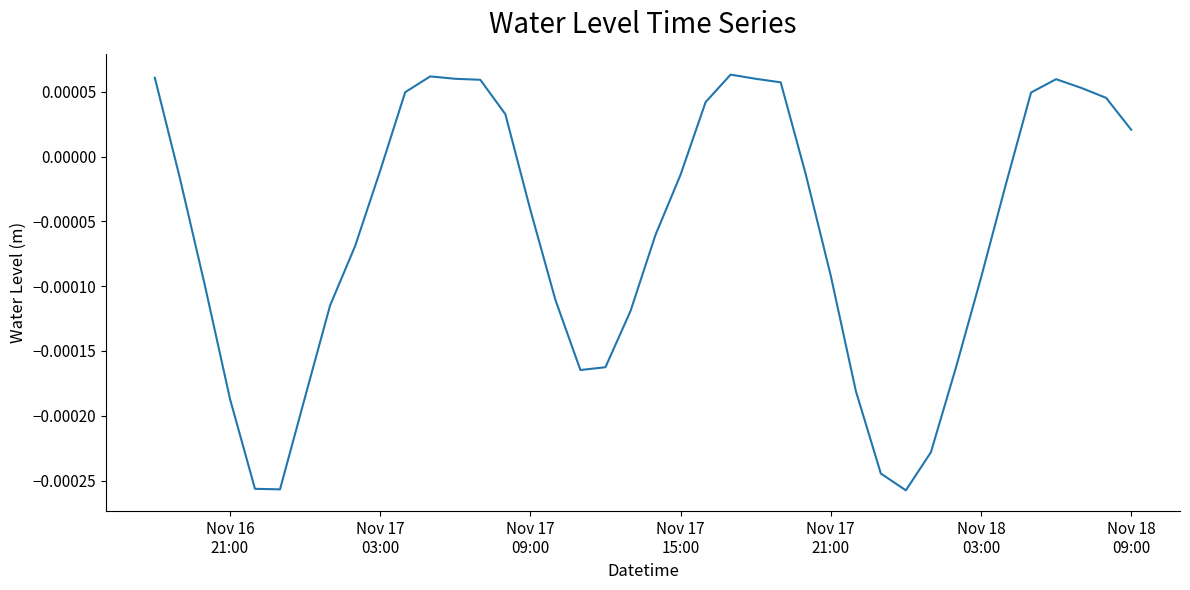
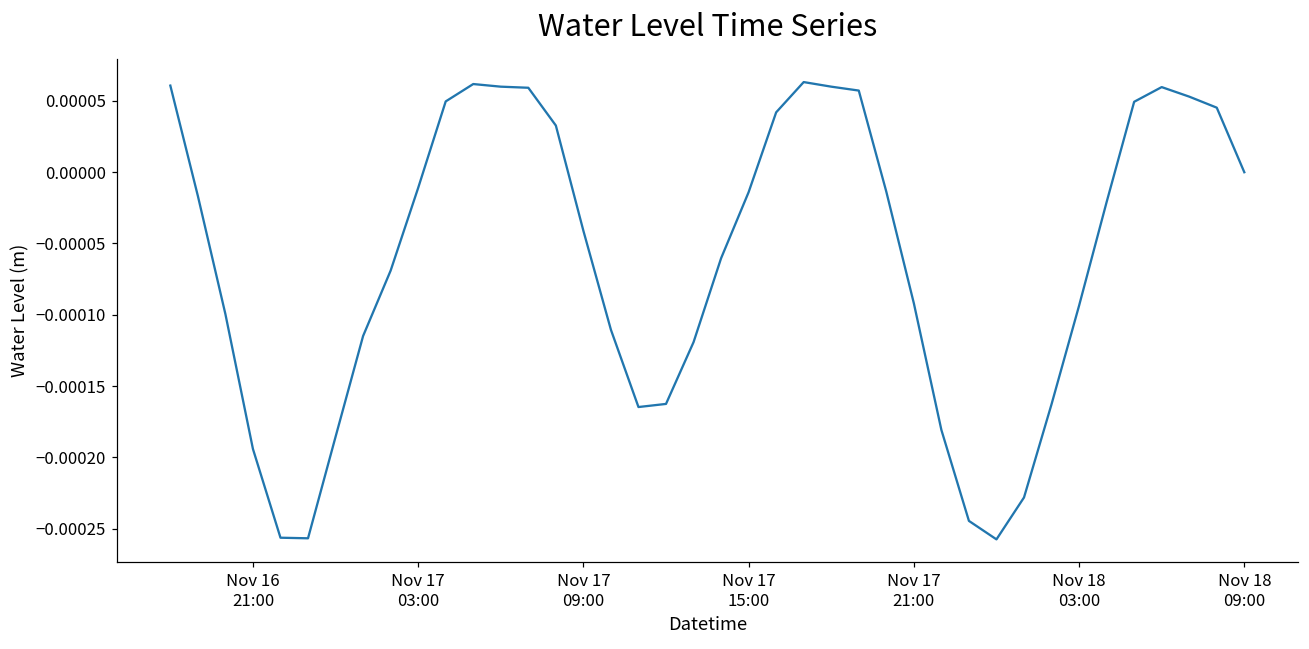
Nov 16 21:00: -0.000187 -> -0.000194
Nov 18 09:00: 0.00002 -> 0.00000
